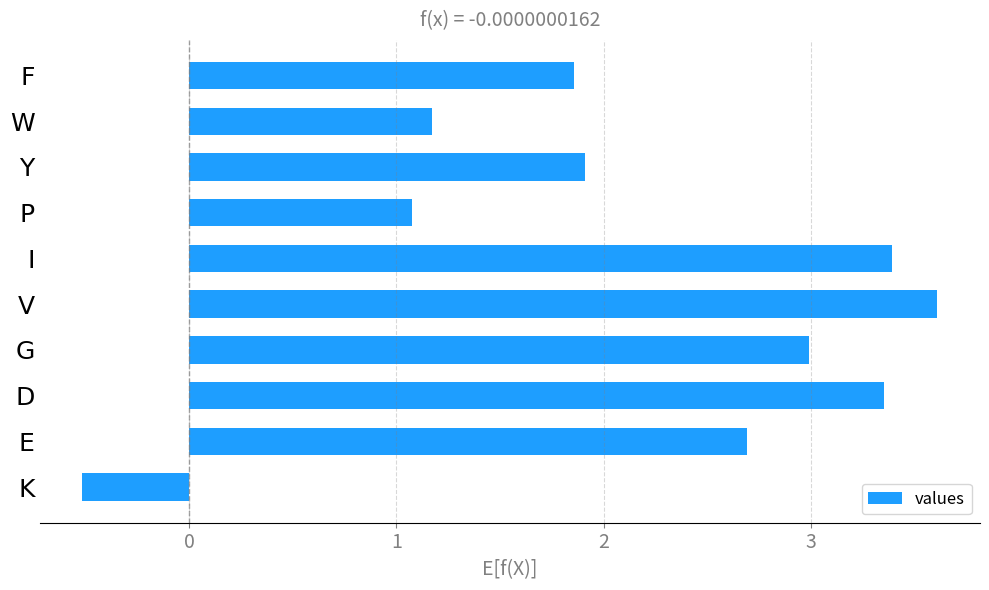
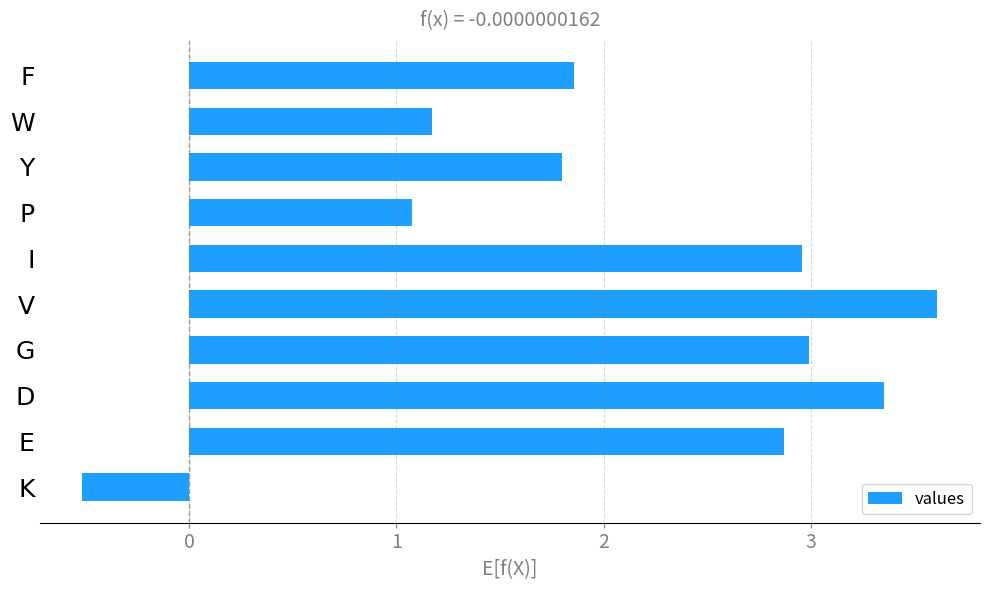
Y: 1.91 -> 1.80
I: 3.39 -> 2.96
E: 2.69 -> 2.87
